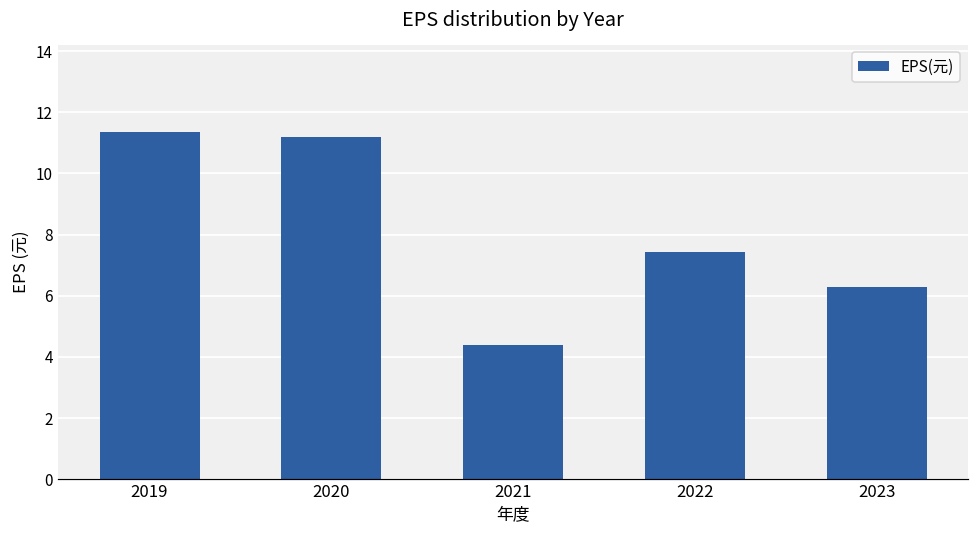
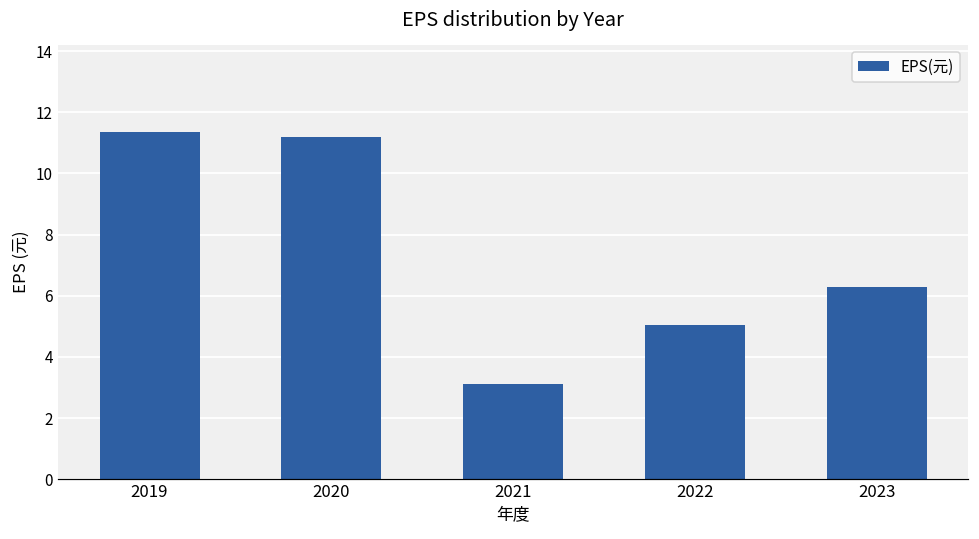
2021: 4.4 -> 3.1
2022: 7.4 -> 5.0
